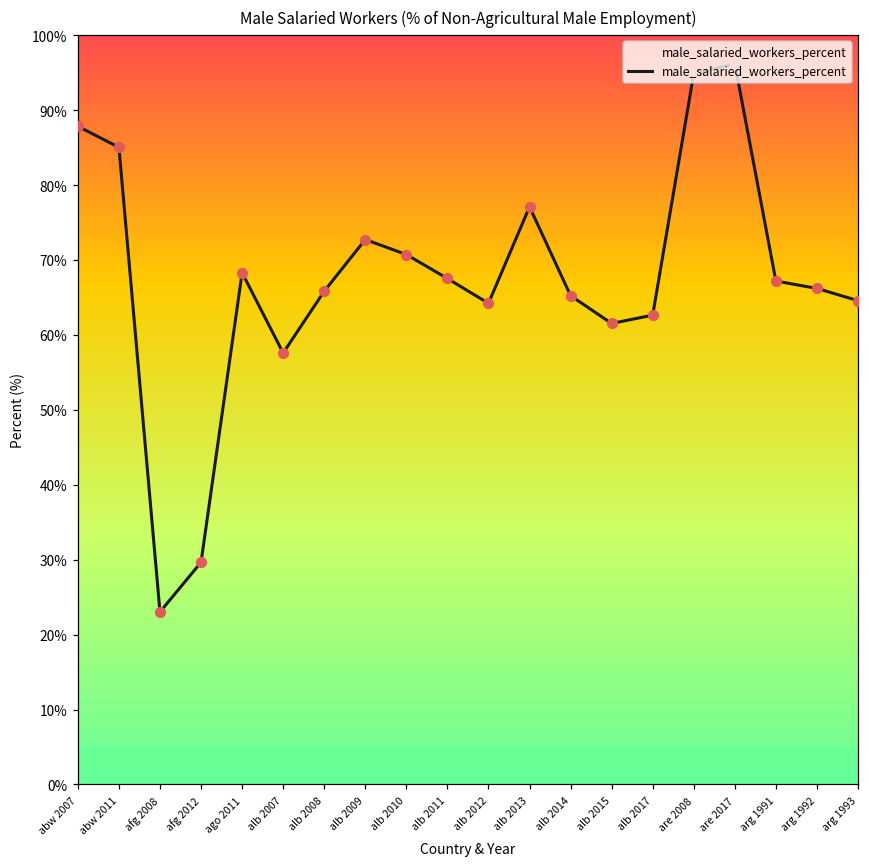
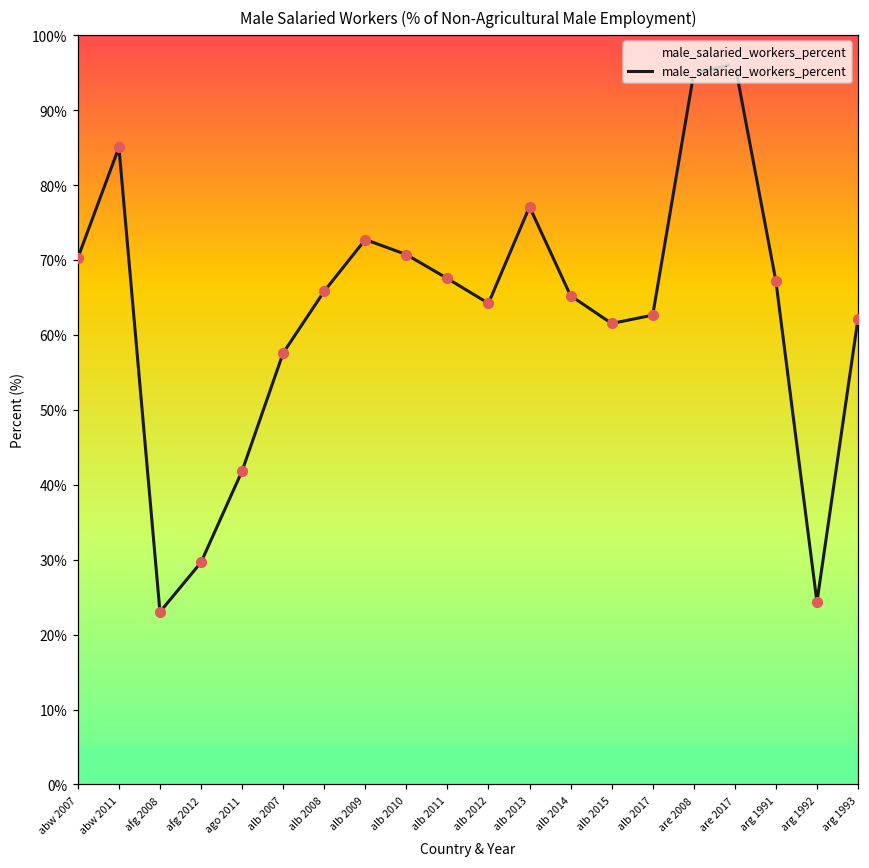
abw 2007: 88% -> 70%
ago 2011: 68% -> 42%
arg 1992: 66% -> 24%
arg 1993: 65% -> 62%
